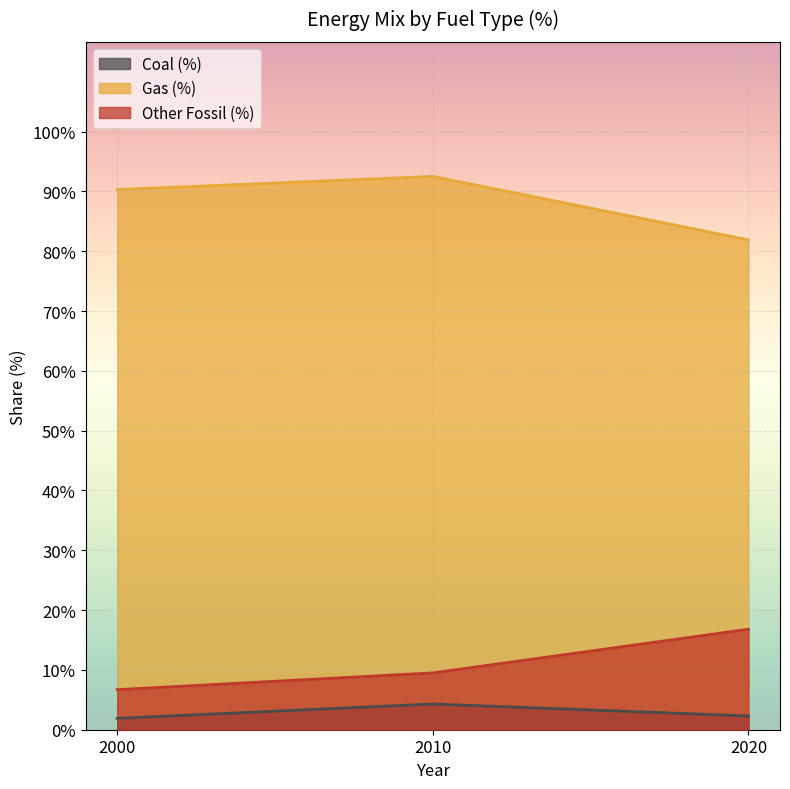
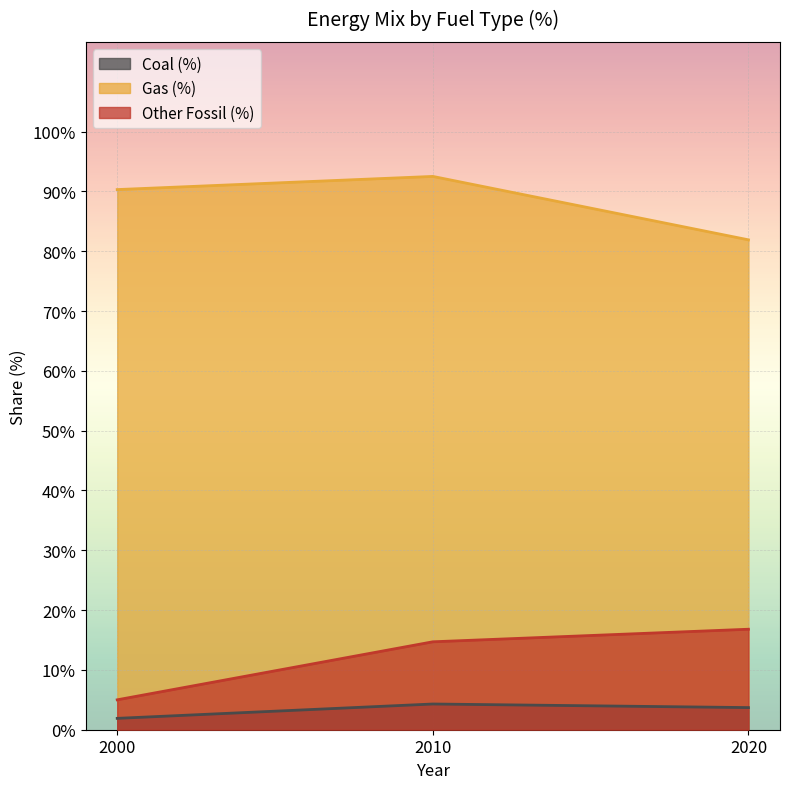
Other Fossil (%), 2000: 7% -> 5%
Other Fossil (%), 2010: 10% -> 15%
Coal (%), 2020: 2% -> 4%
